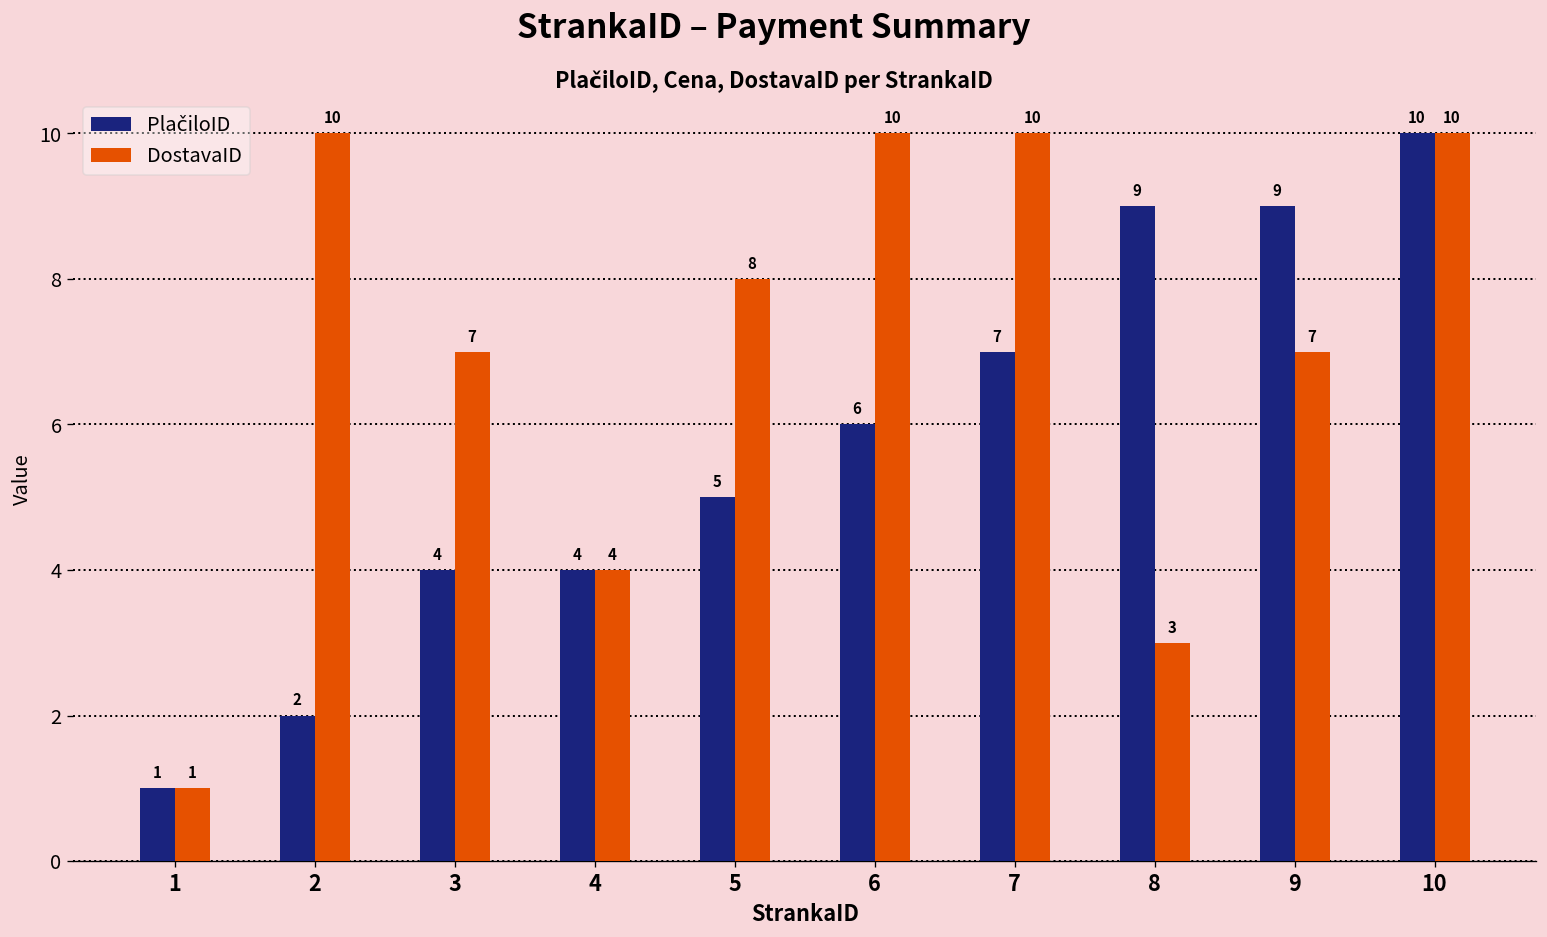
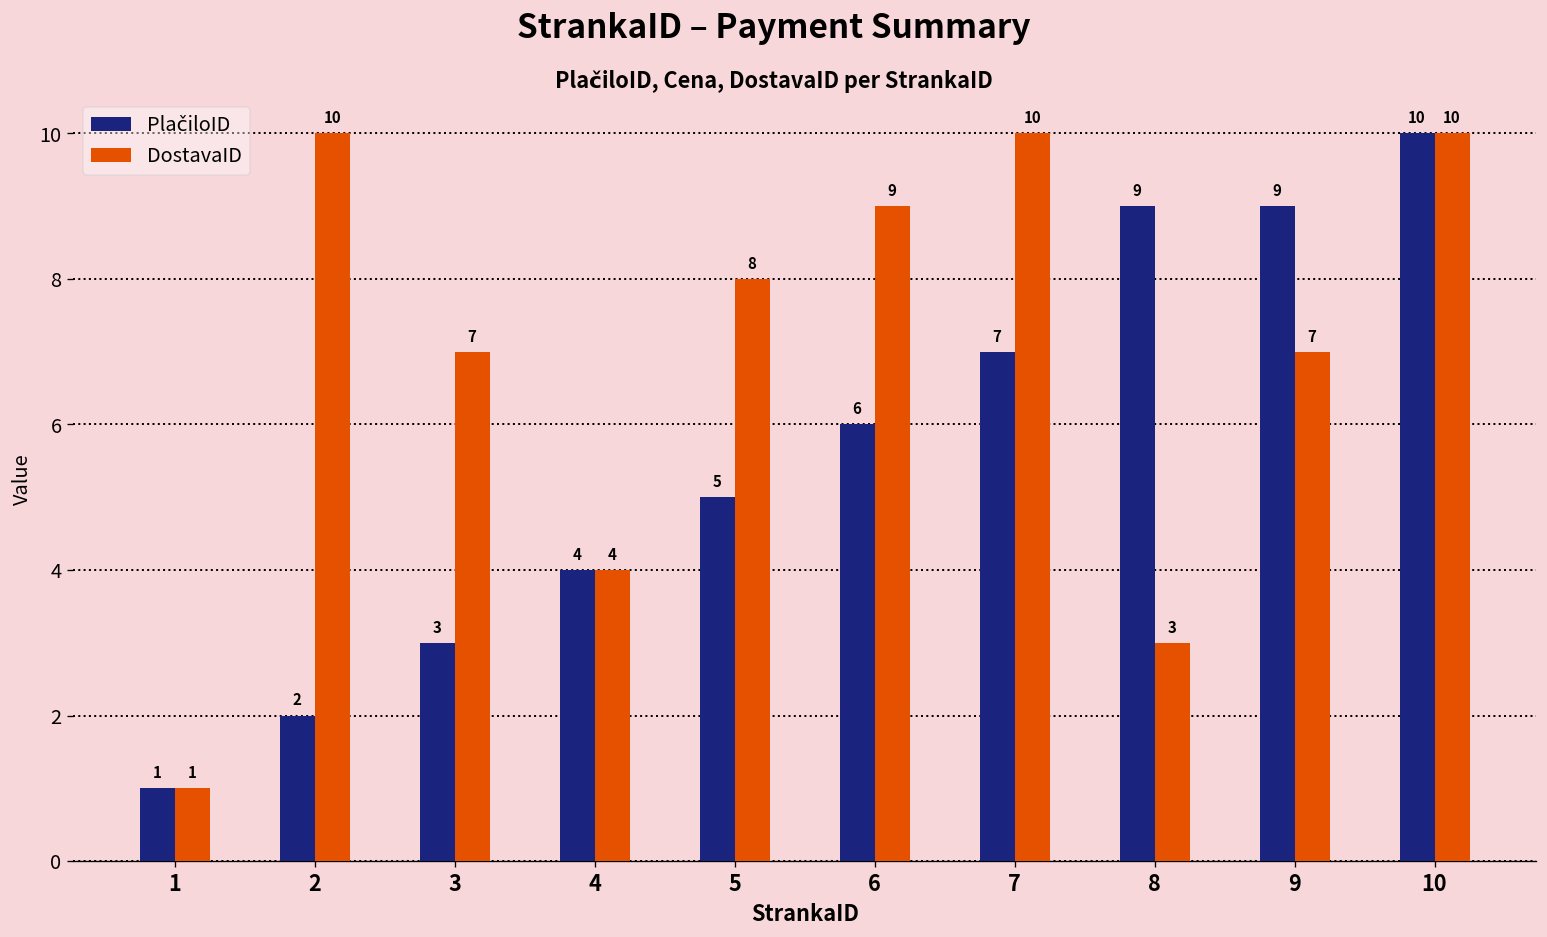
PlačiloID, 3: 4 -> 3
DostavaID, 6: 10 -> 9
